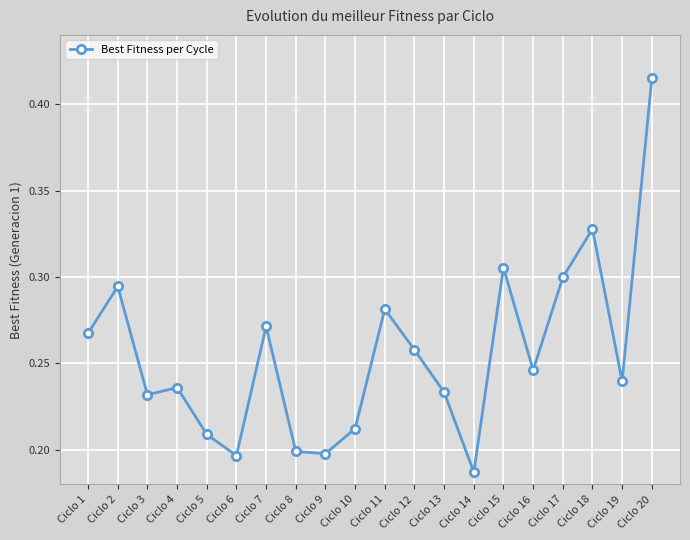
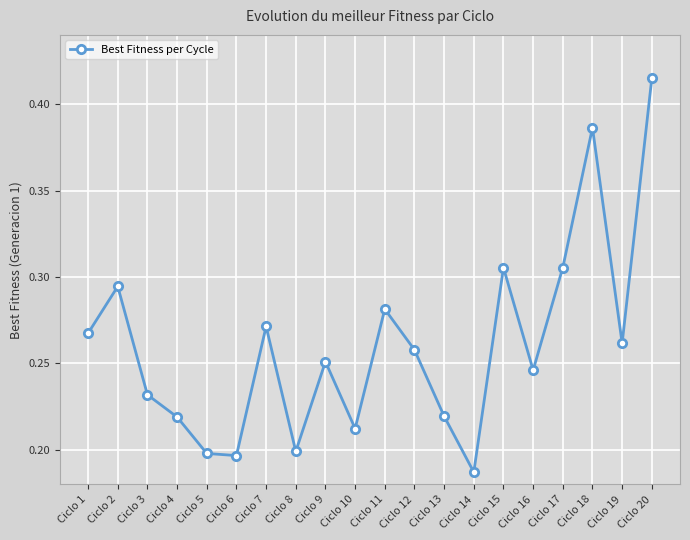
Best Fitness per Cycle, Ciclo 4: 0.236 -> 0.219
Best Fitness per Cycle, Ciclo 5: 0.209 -> 0.198
Best Fitness per Cycle, Ciclo 9: 0.198 -> 0.251
Best Fitness per Cycle, Ciclo 13: 0.233 -> 0.219
Best Fitness per Cycle, Ciclo 17: 0.300 -> 0.305
Best Fitness per Cycle, Ciclo 18: 0.328 -> 0.386
Best Fitness per Cycle, Ciclo 19: 0.240 -> 0.262
